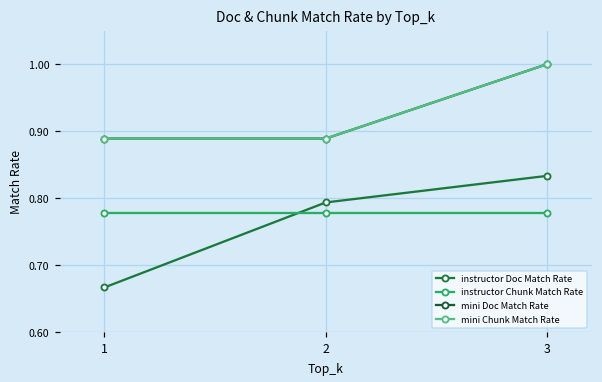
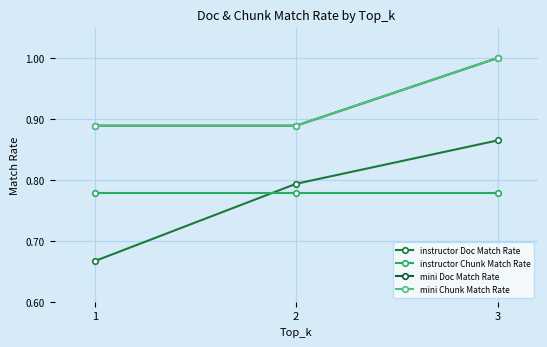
instructor Doc Match Rate, 3: 0.83 -> 0.86
